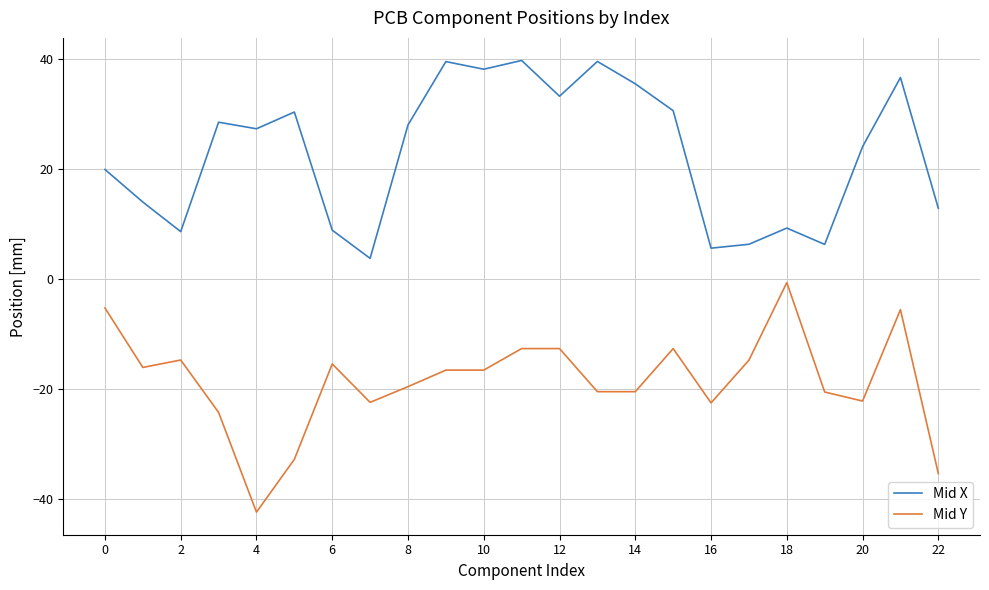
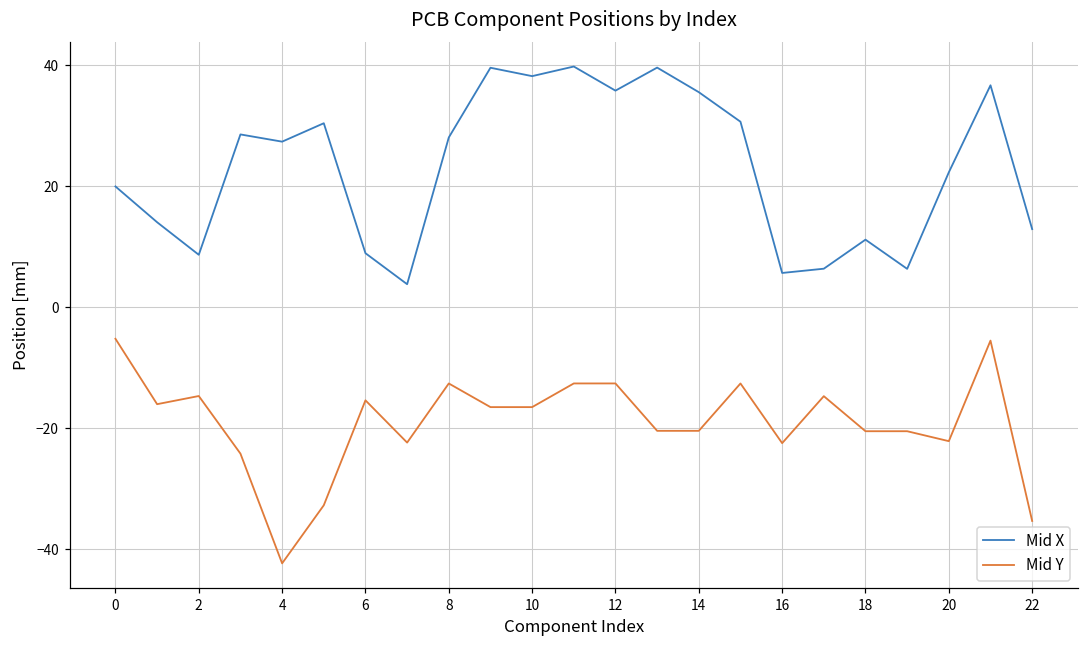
Mid Y, 8: -20 -> -13
Mid X, 12: 33 -> 36
Mid X, 18: 9 -> 11
Mid Y, 18: -1 -> -20
Mid X, 20: 24 -> 22
